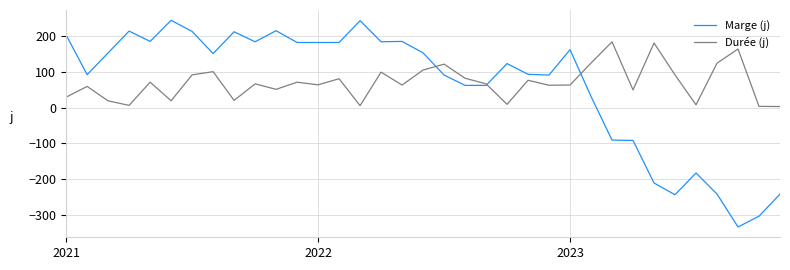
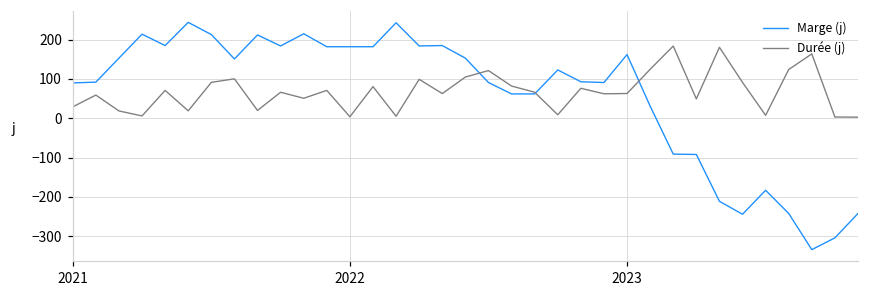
Marge (j), 2021: 200 -> 90
Durée (j), 2022: 60 -> 0
